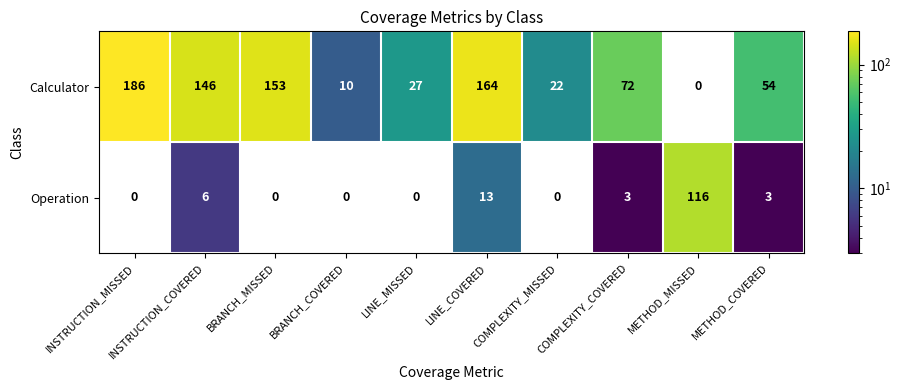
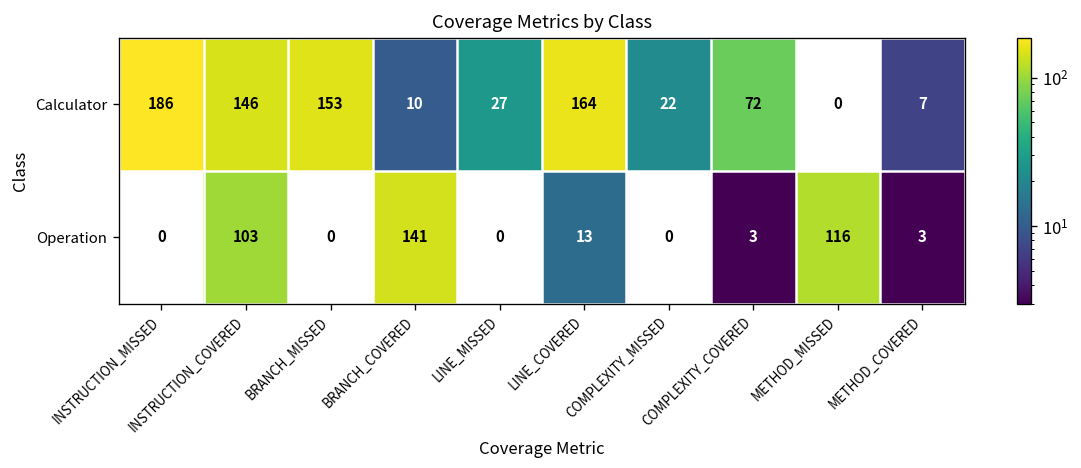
Calculator, METHOD_COVERED: 54 -> 7
Operation, INSTRUCTION_COVERED: 6 -> 103
Operation, BRANCH_COVERED: 0 -> 141
